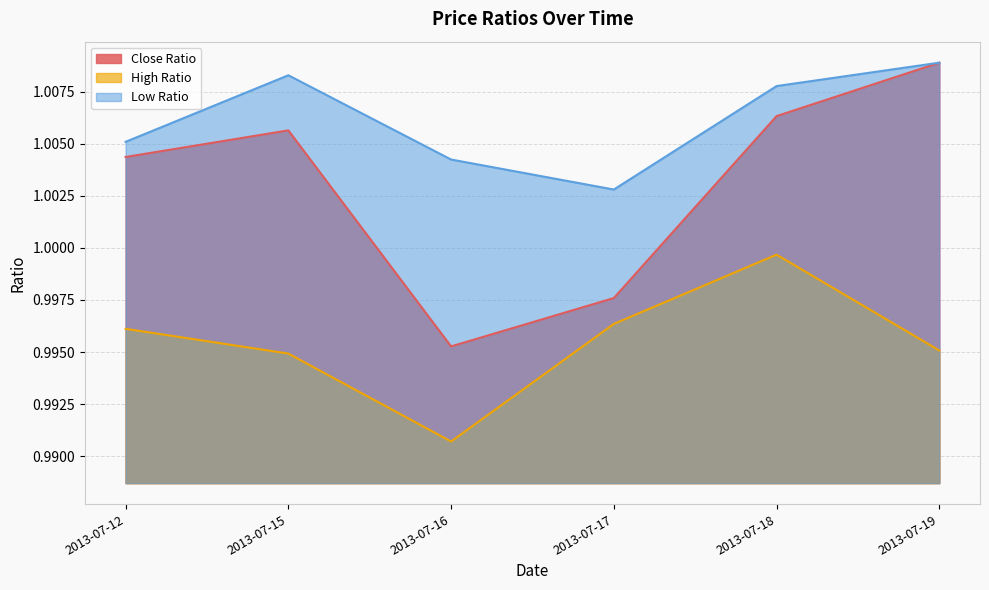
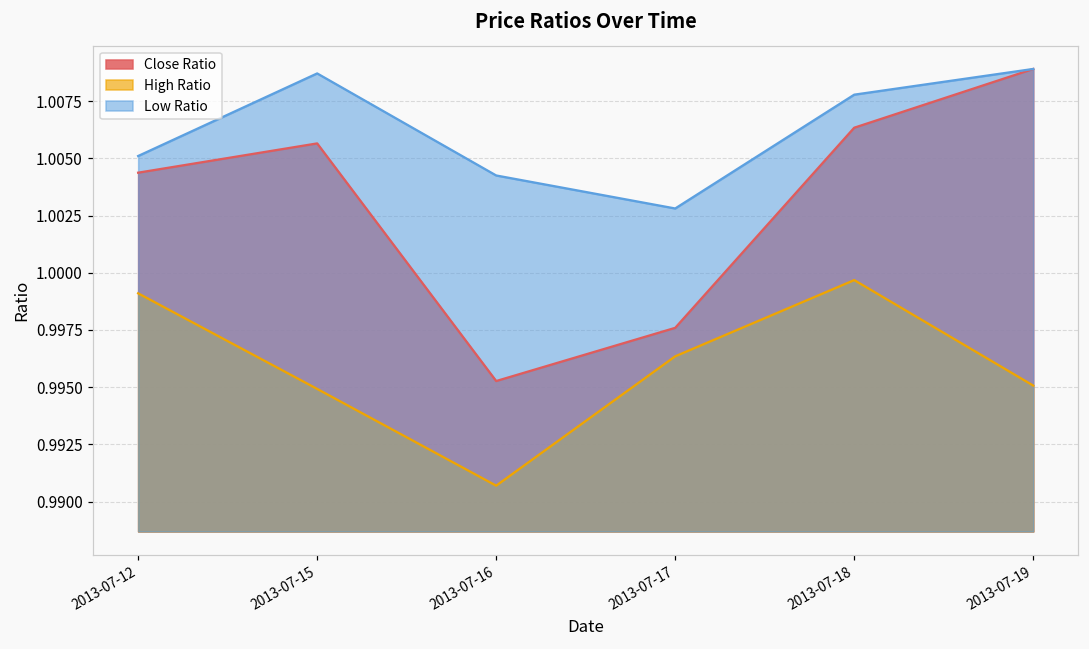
High Ratio, 2013-07-12: 0.9961 -> 0.9991
Low Ratio, 2013-07-15: 1.0083 -> 1.0087
